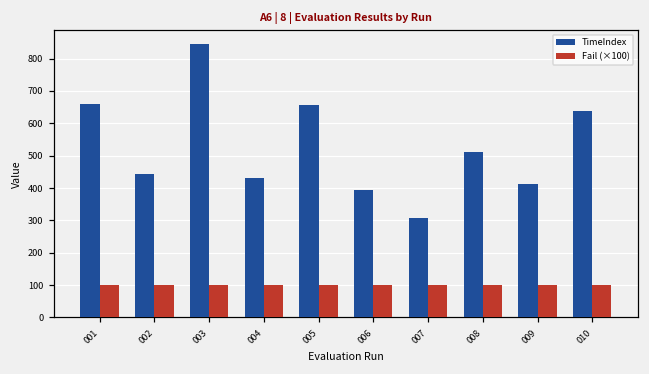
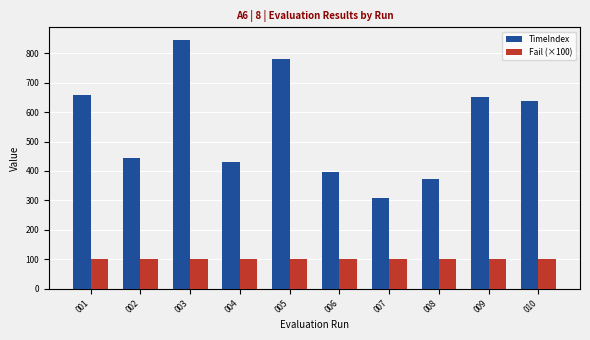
TimeIndex, 005: 660 -> 780
TimeIndex, 008: 510 -> 370
TimeIndex, 009: 410 -> 650
